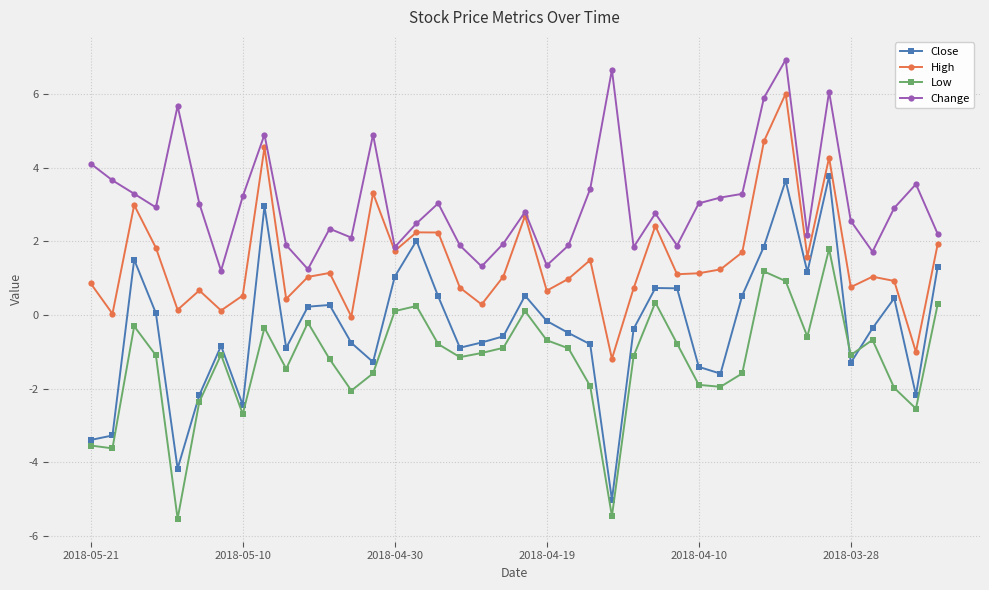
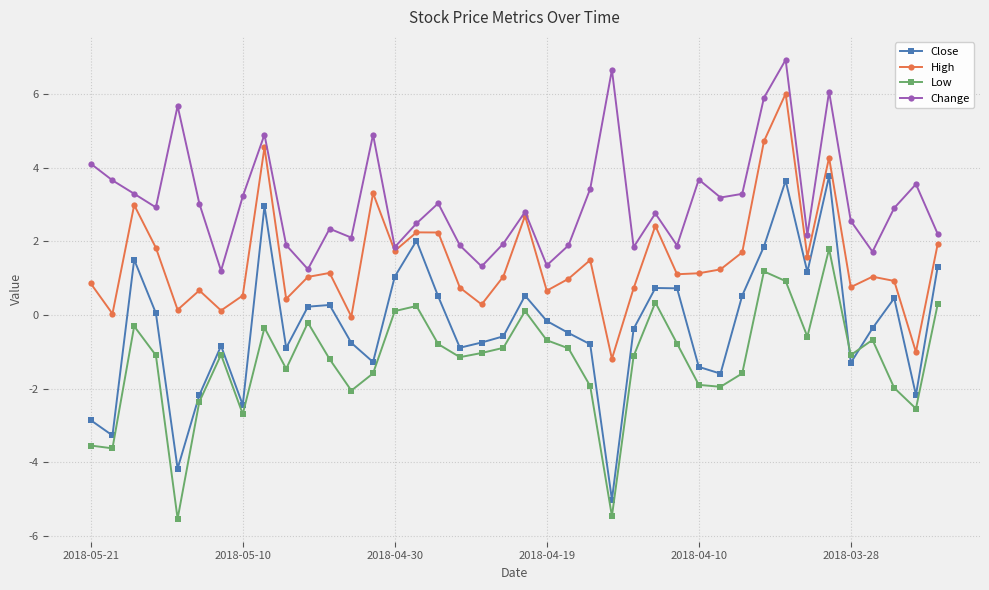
Close, 2018-05-21: -3.4 -> -2.9
Change, 2018-04-10: 3.0 -> 3.7
